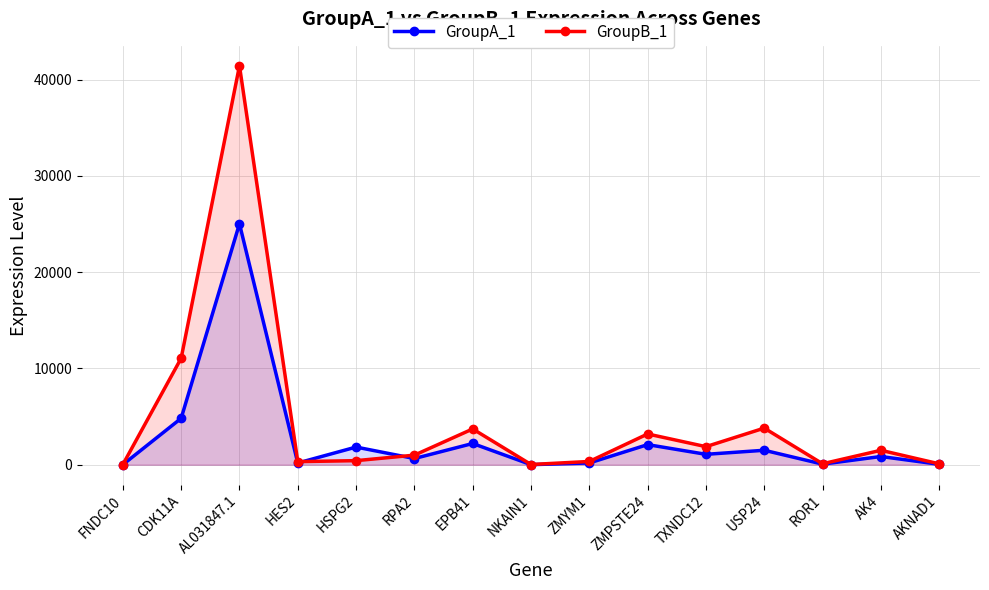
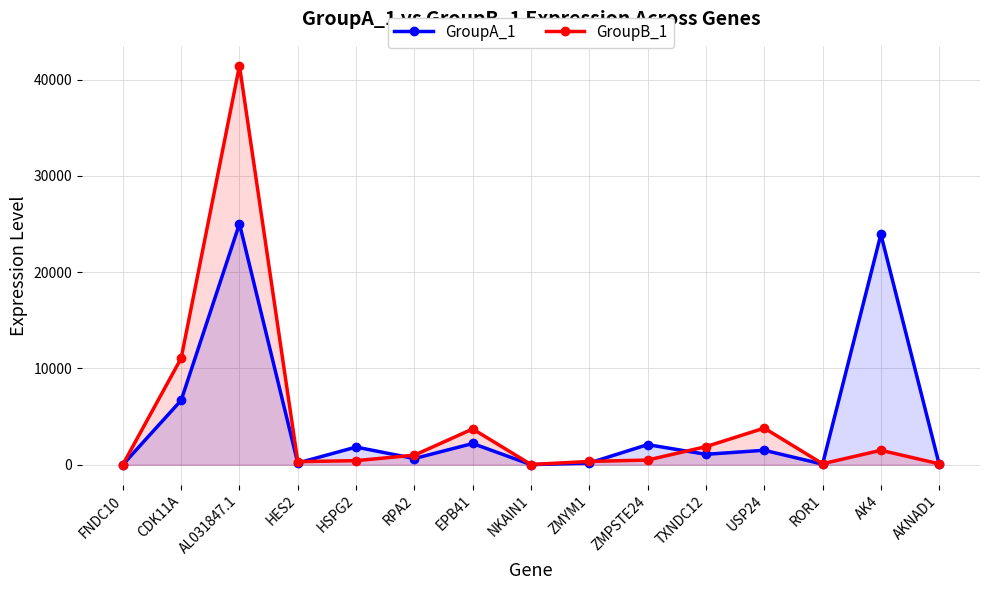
GroupA_1, CDK11A: 5000 -> 7000
GroupB_1, ZMPSTE24: 3000 -> 0
GroupA_1, AK4: 1000 -> 24000
